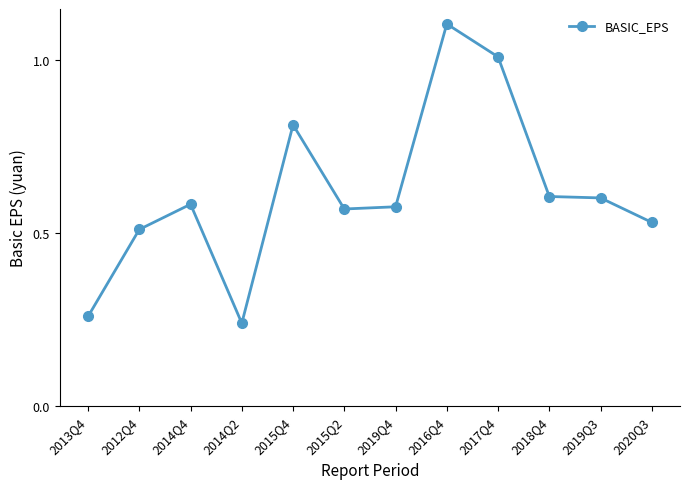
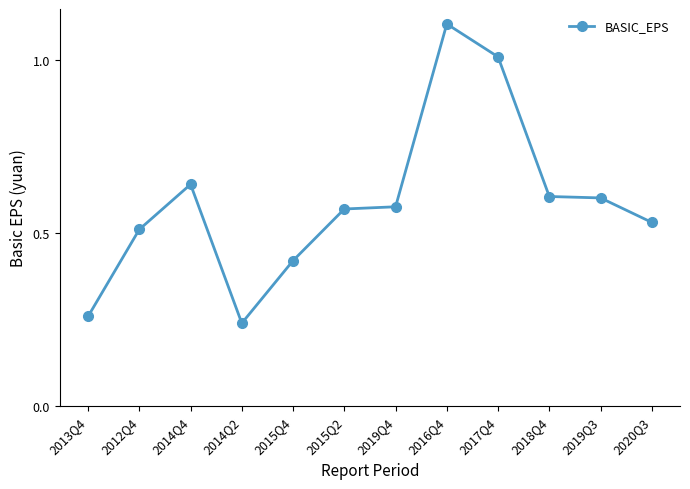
2014Q4: 0.58 -> 0.64
2015Q4: 0.81 -> 0.42
